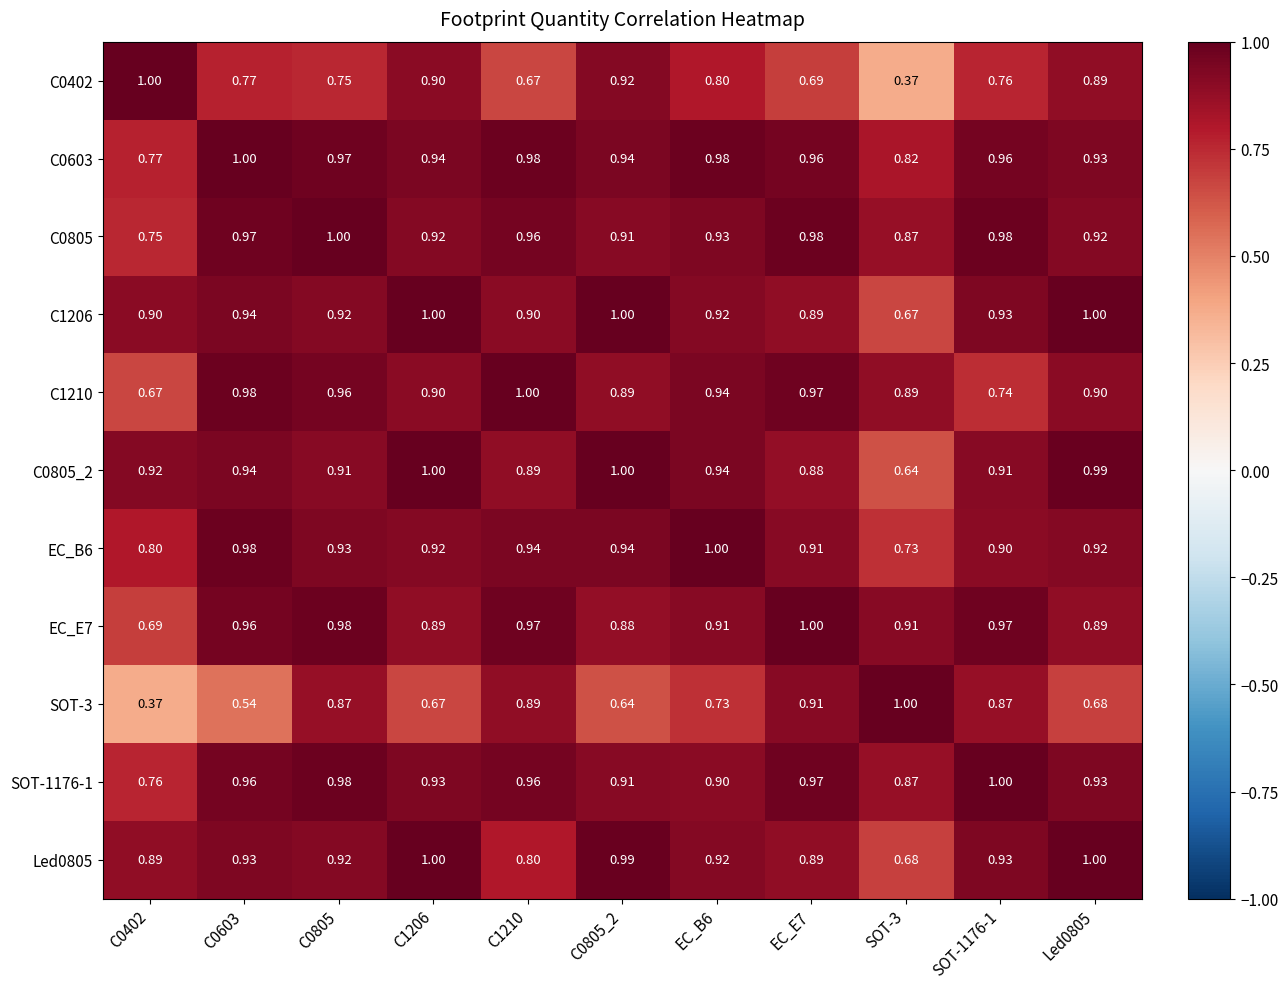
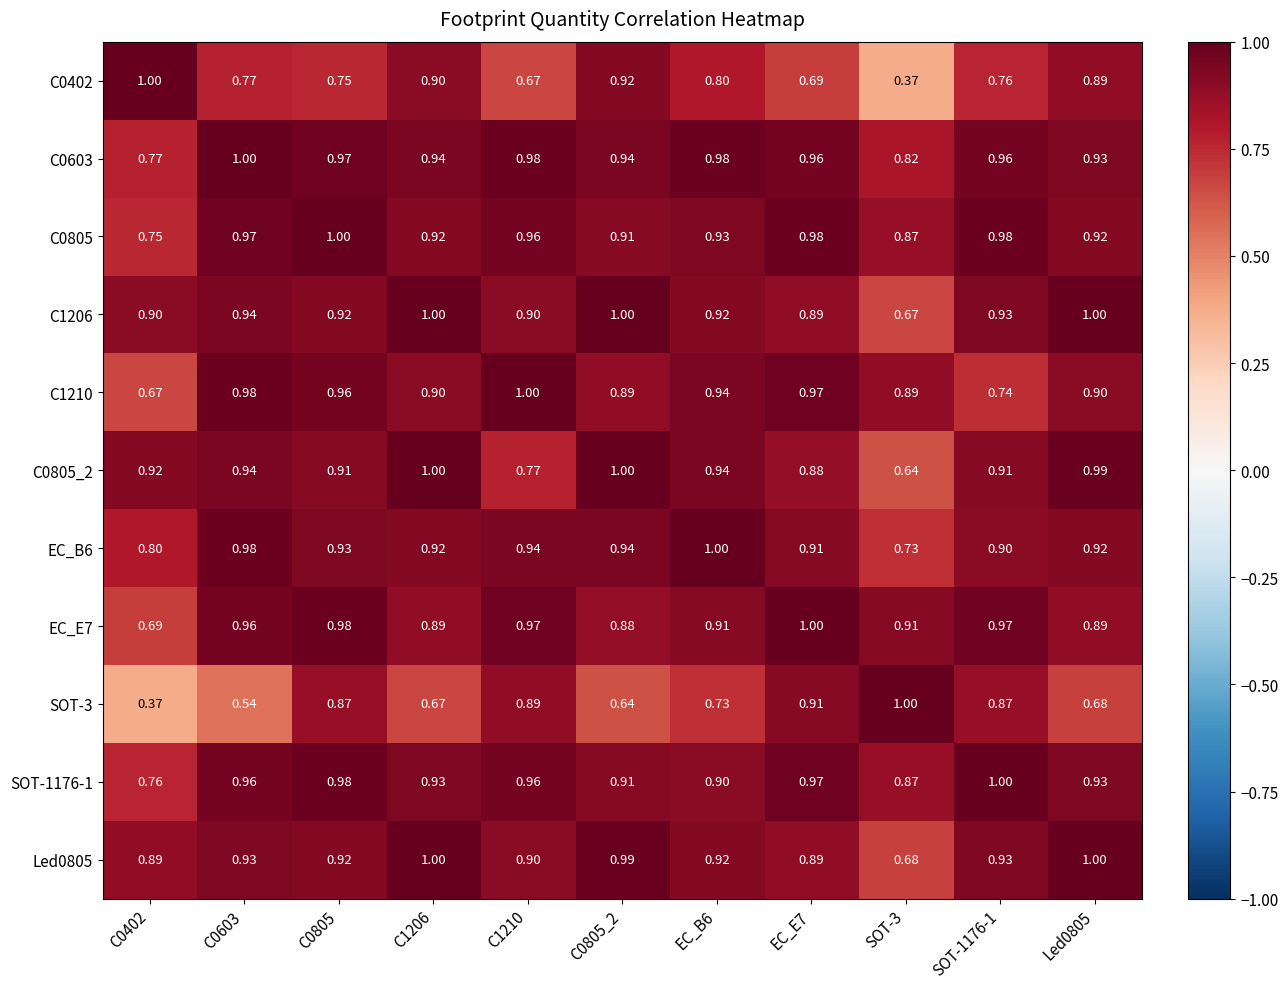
C0805_2, C1210: 0.89 -> 0.77
Led0805, C1210: 0.80 -> 0.90
